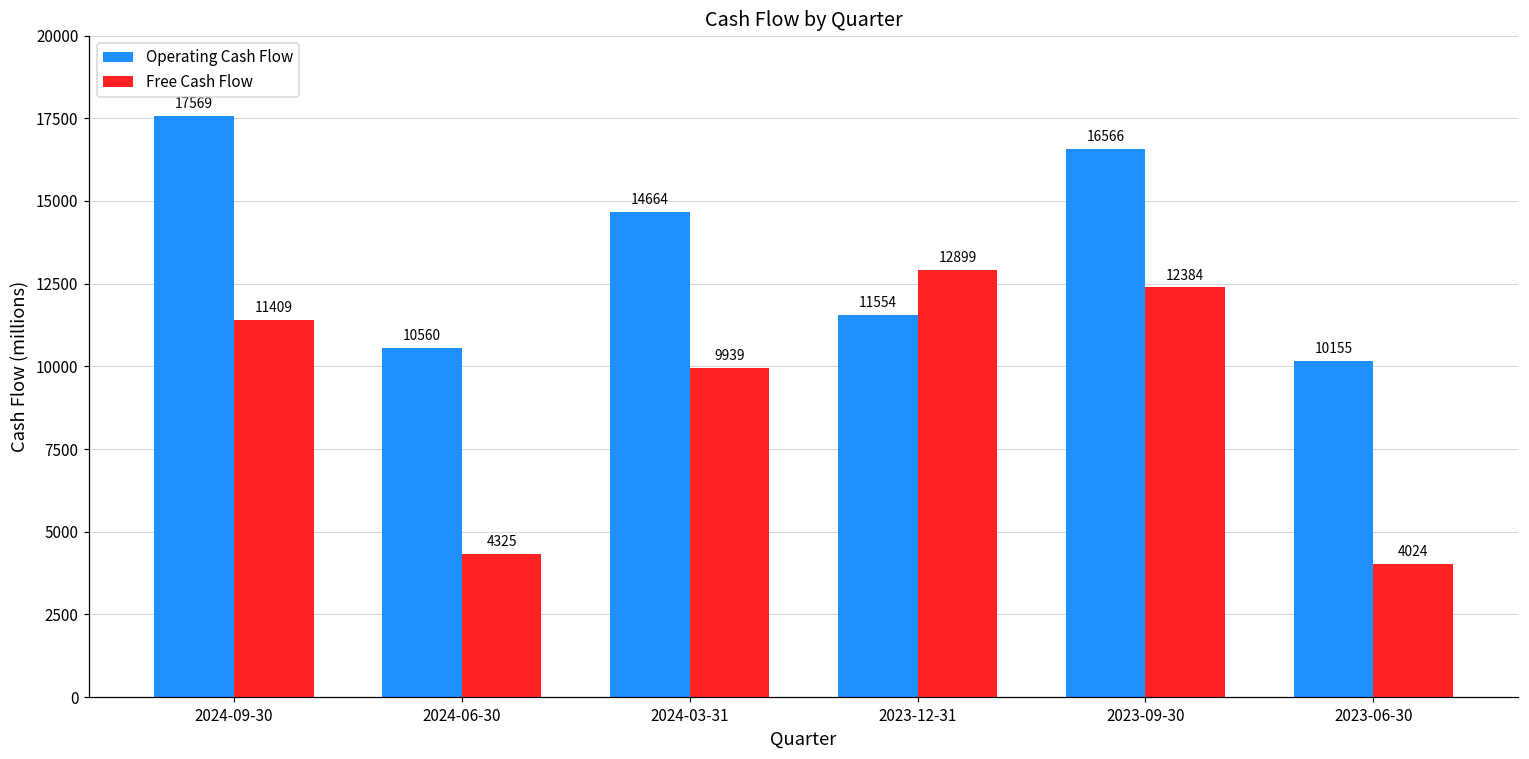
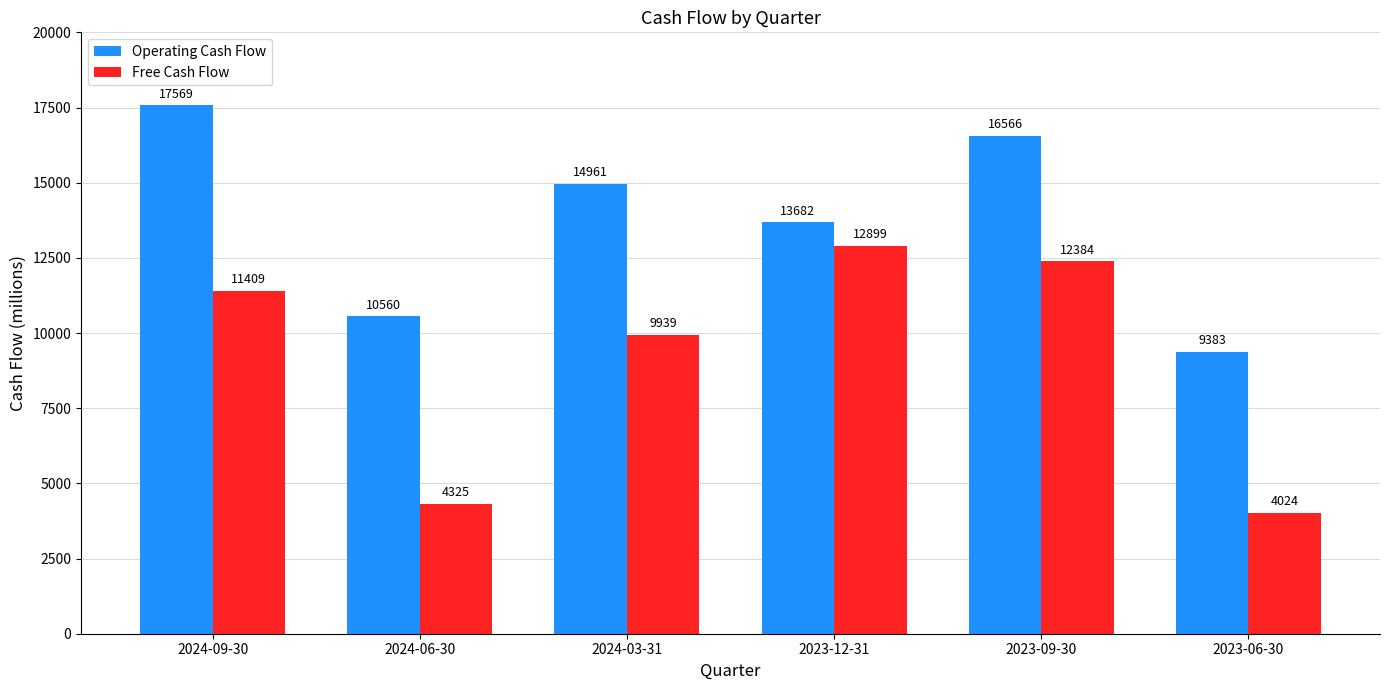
Operating Cash Flow, 2024-03-31: 14664 -> 14961
Operating Cash Flow, 2023-12-31: 11554 -> 13682
Operating Cash Flow, 2023-06-30: 10155 -> 9383
